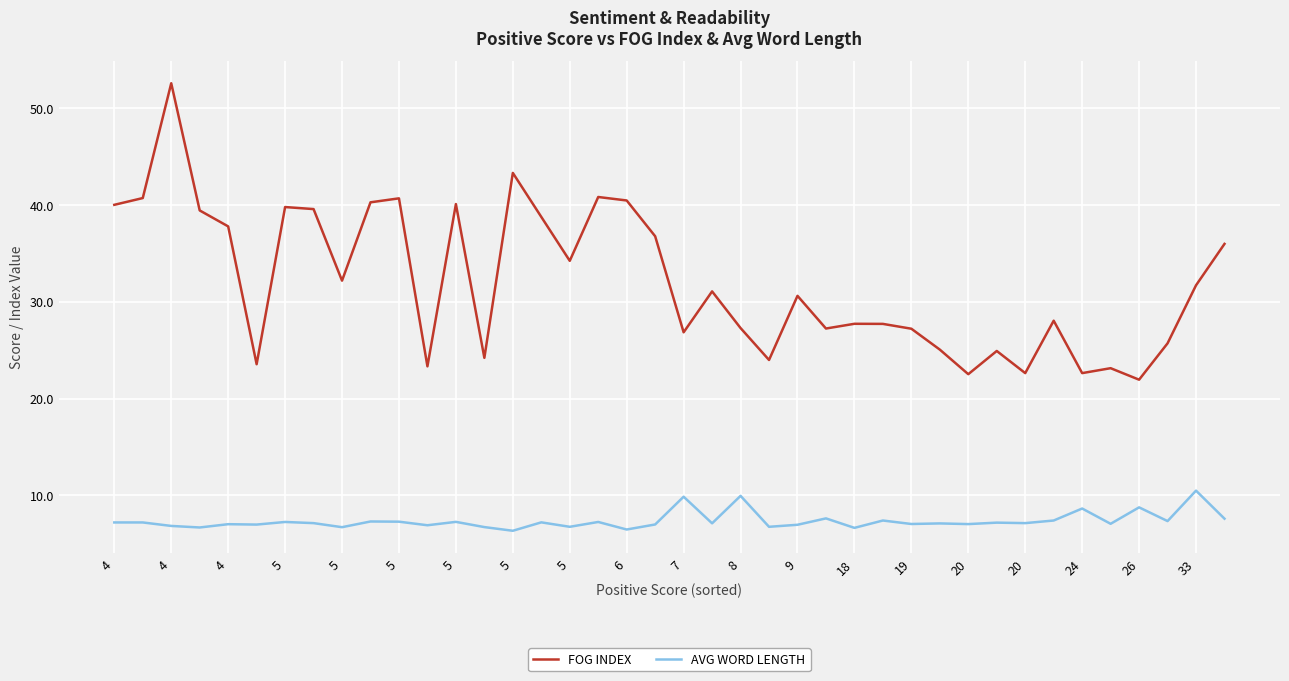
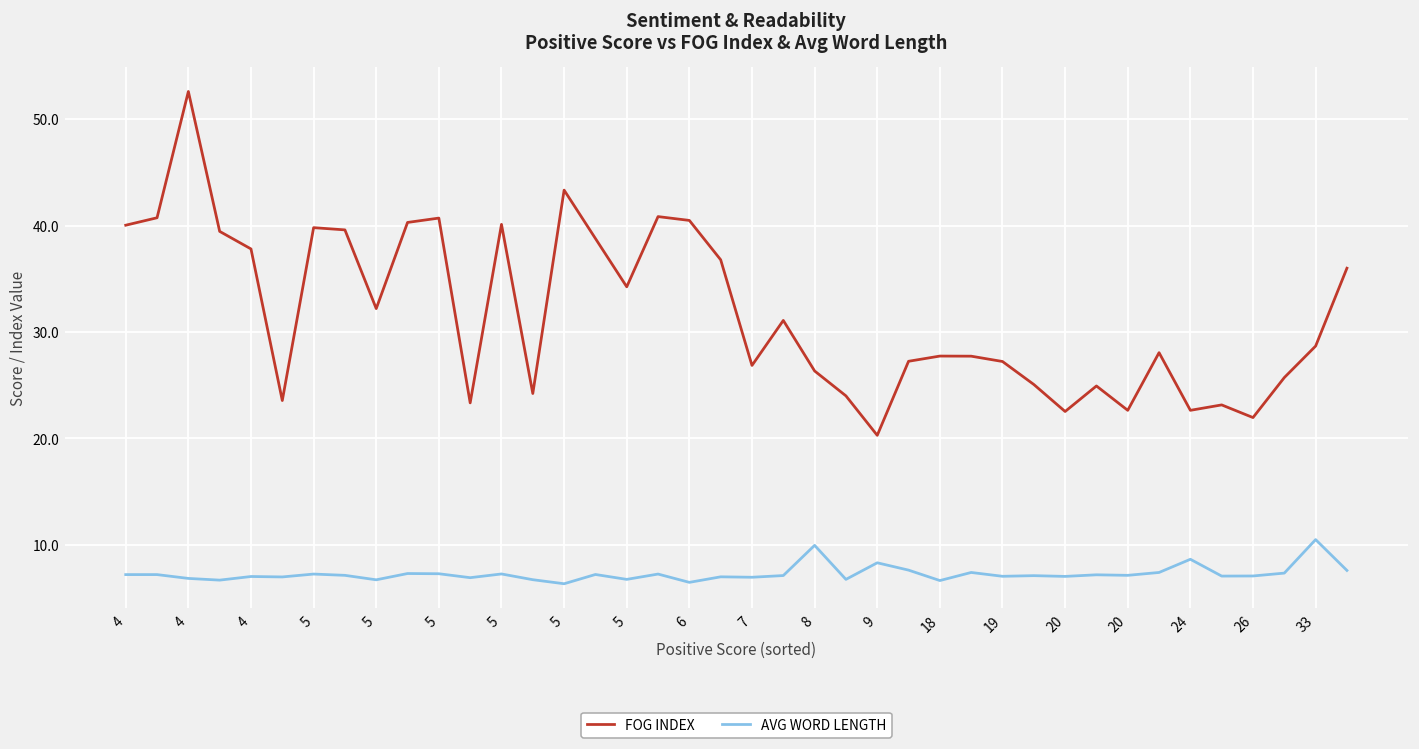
AVG WORD LENGTH, 7: 10 -> 7
FOG INDEX, 8: 27 -> 26
FOG INDEX, 9: 31 -> 20
AVG WORD LENGTH, 9: 7 -> 8
AVG WORD LENGTH, 26: 9 -> 7
FOG INDEX, 33: 32 -> 29
